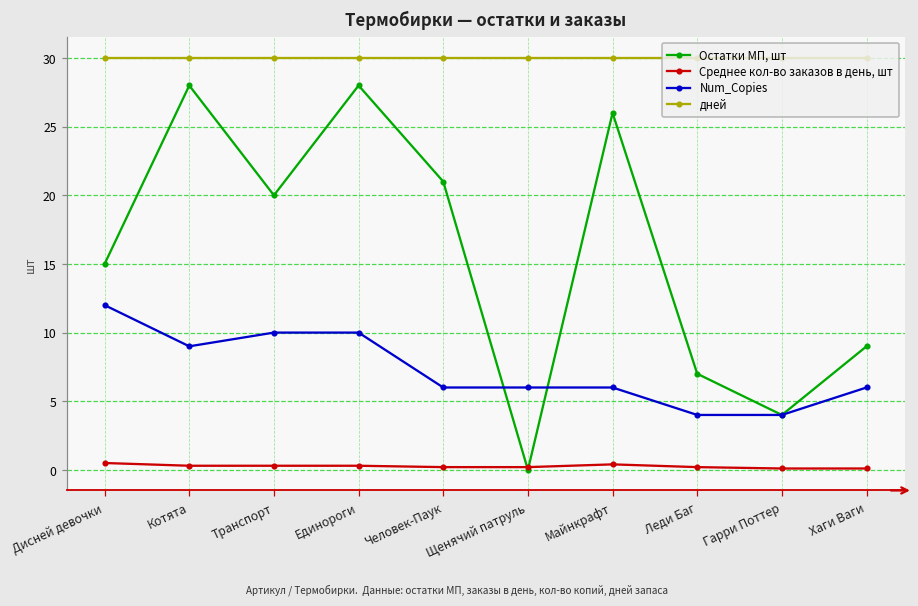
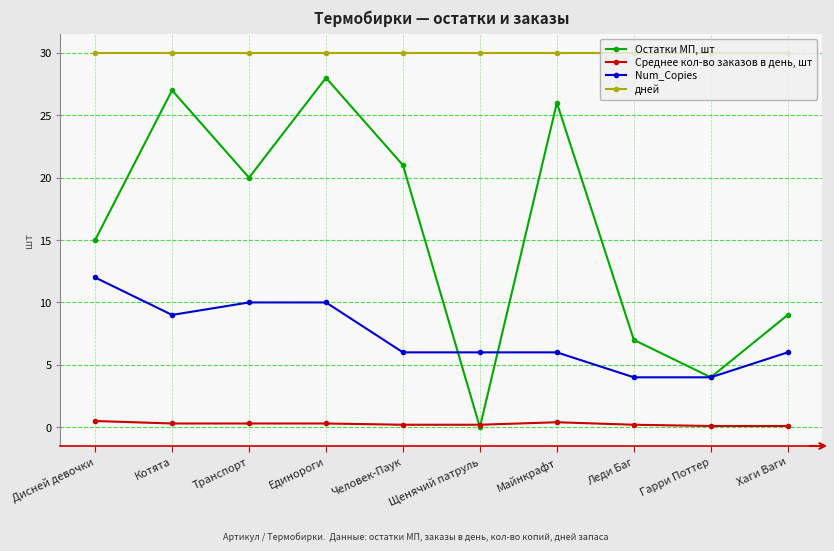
Остатки МП, шт, Котята: 28 -> 27
